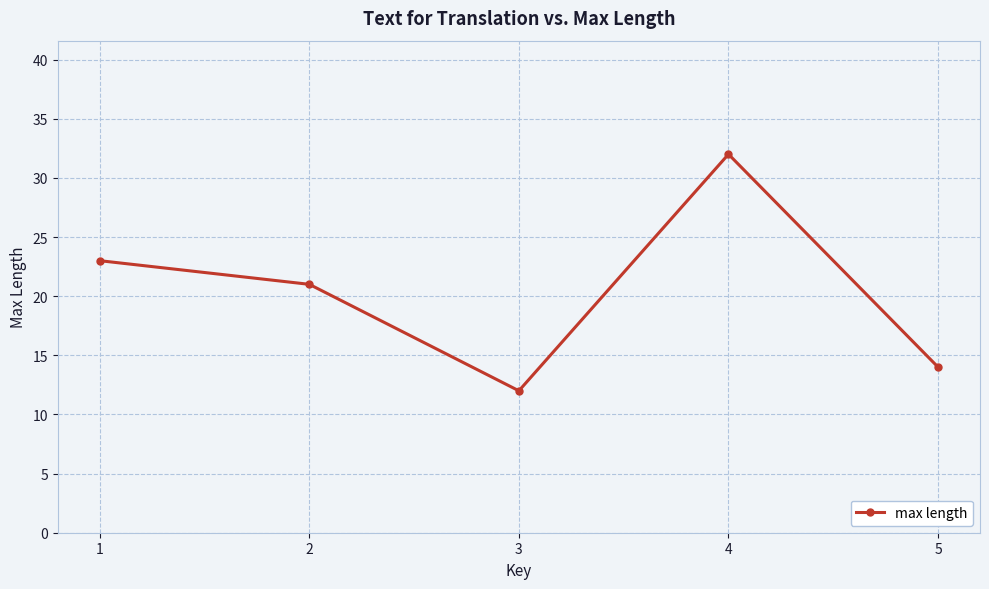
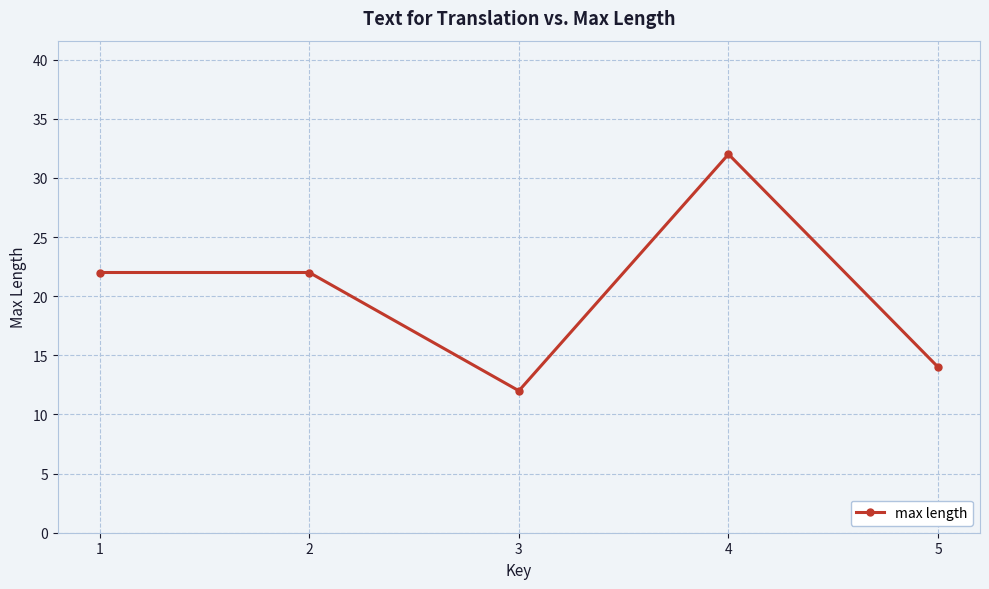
1: 23 -> 22
2: 21 -> 22
